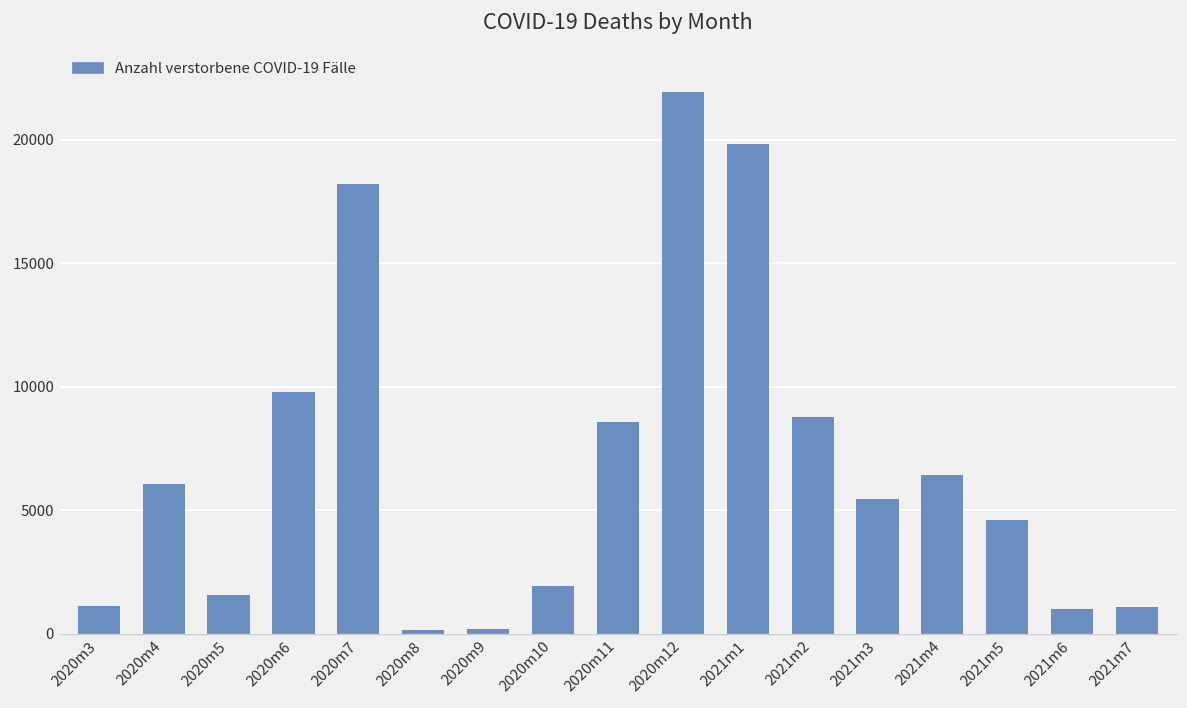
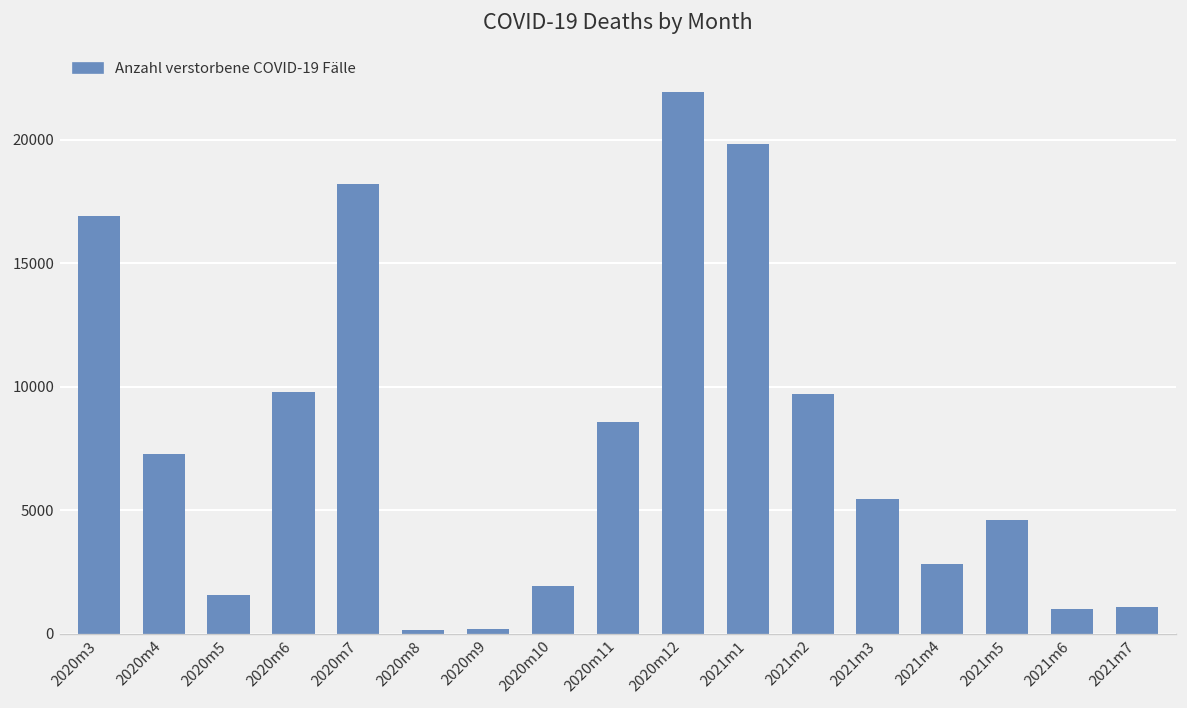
2020m3: 1100 -> 16900
2020m4: 6100 -> 7300
2021m2: 8800 -> 9700
2021m4: 6400 -> 2800
